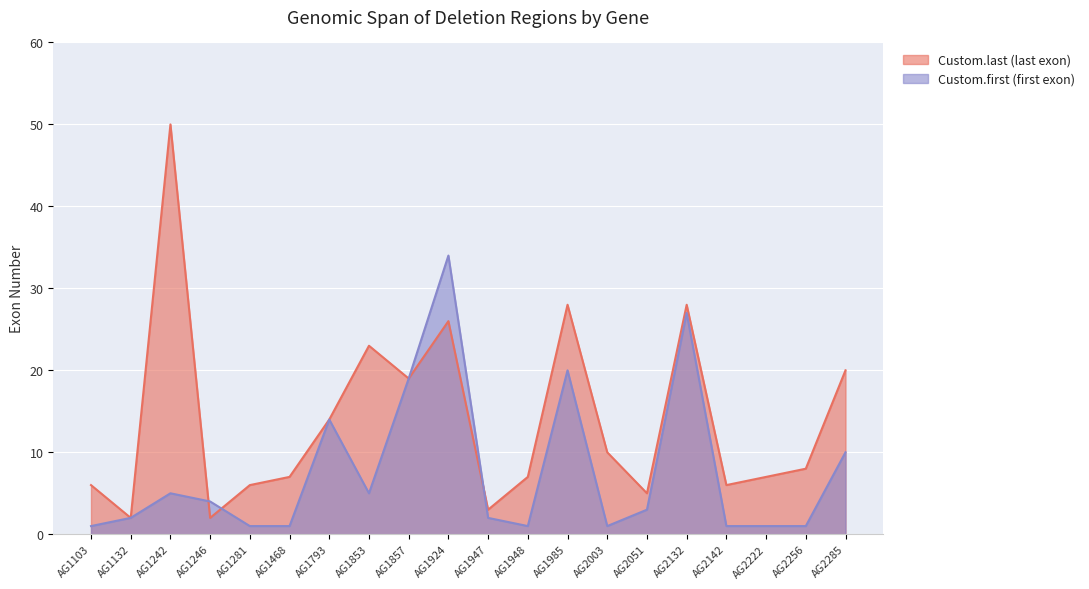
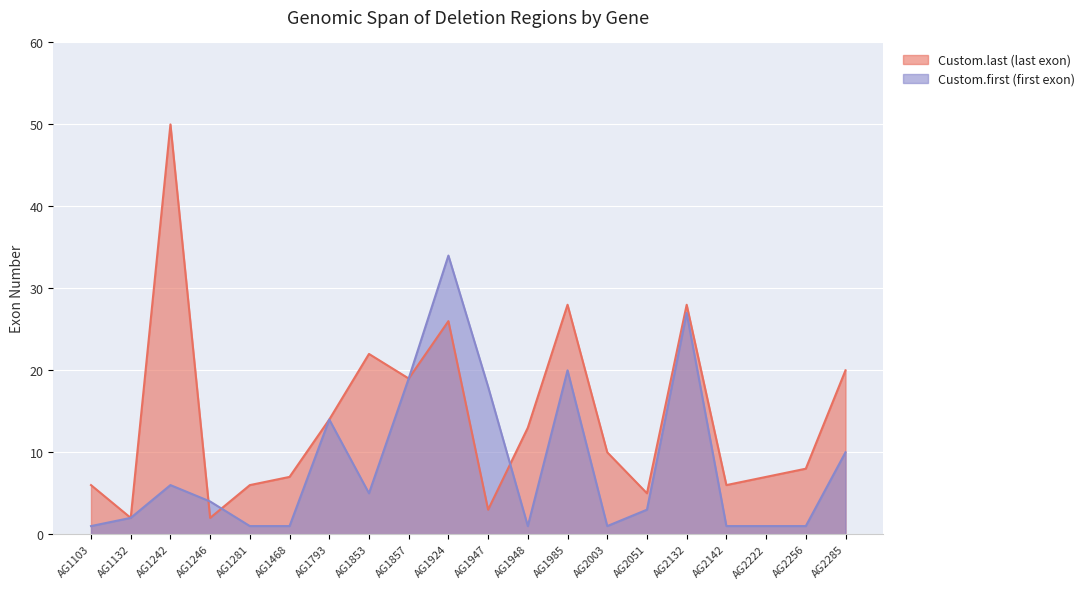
Custom.first (first exon), AG1242: 5 -> 6
Custom.last (last exon), AG1853: 23 -> 22
Custom.first (first exon), AG1947: 2 -> 18
Custom.last (last exon), AG1948: 7 -> 13
